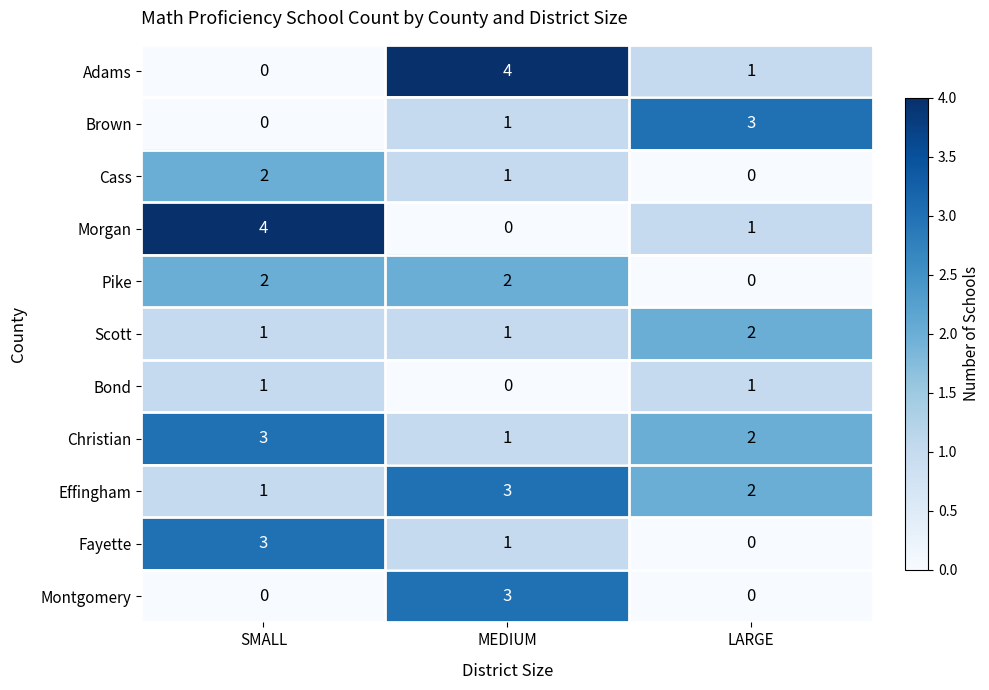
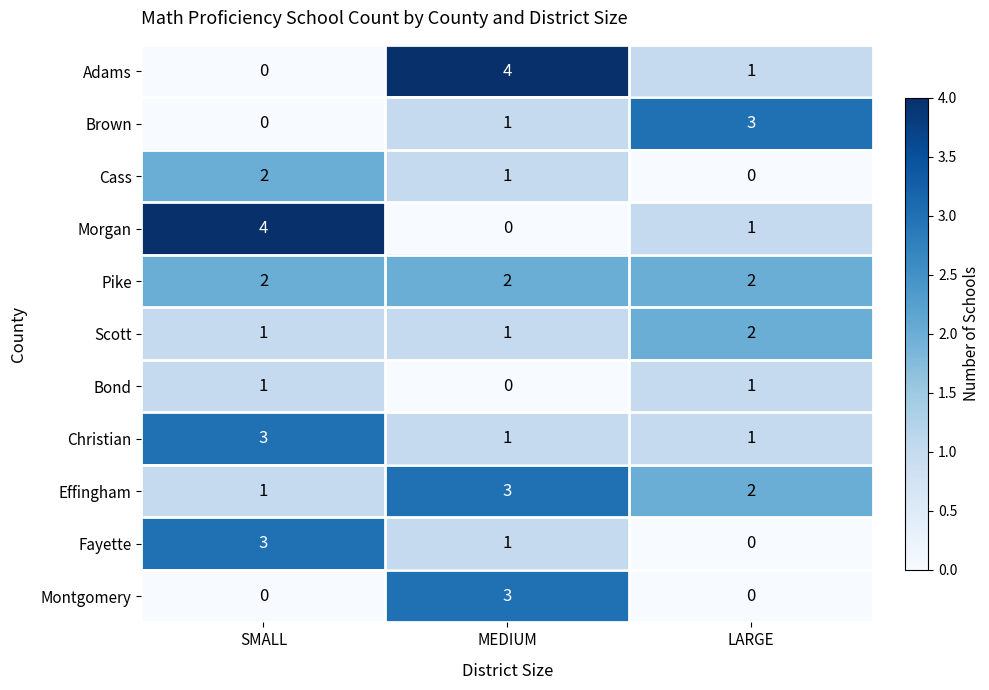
Pike, LARGE: 0 -> 2
Christian, LARGE: 2 -> 1
